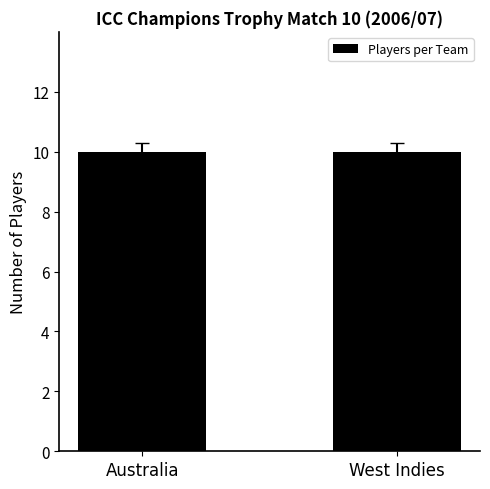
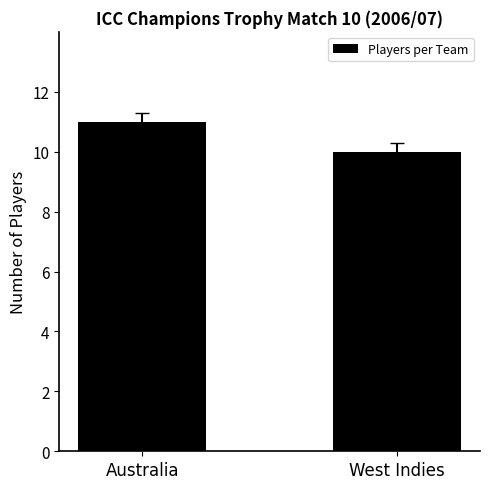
Players per Team, Australia: 10 -> 11
